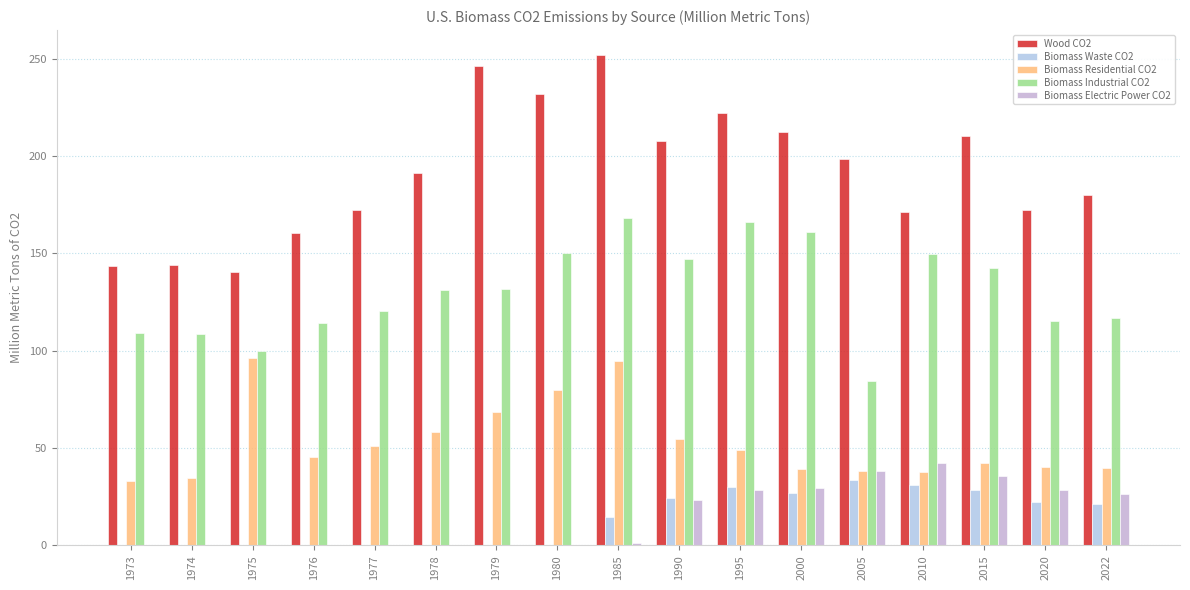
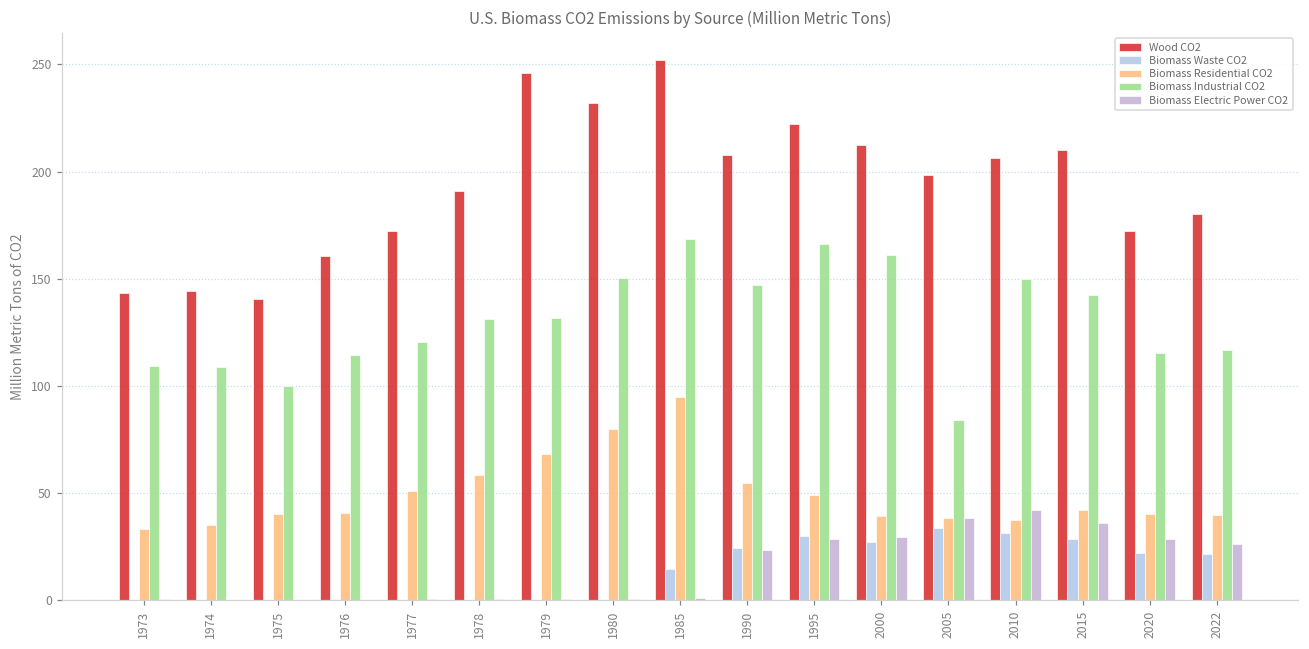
Biomass Residential CO2, 1975: 96 -> 40
Biomass Residential CO2, 1976: 45 -> 41
Wood CO2, 2010: 171 -> 206
